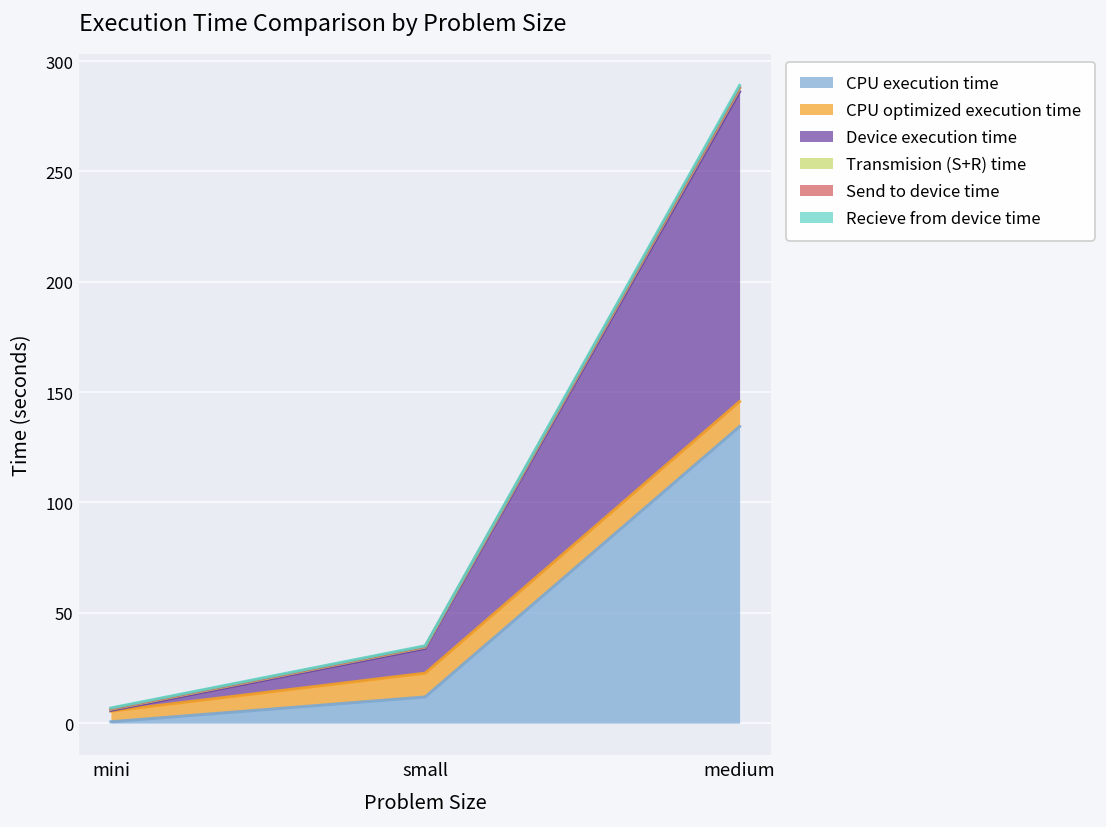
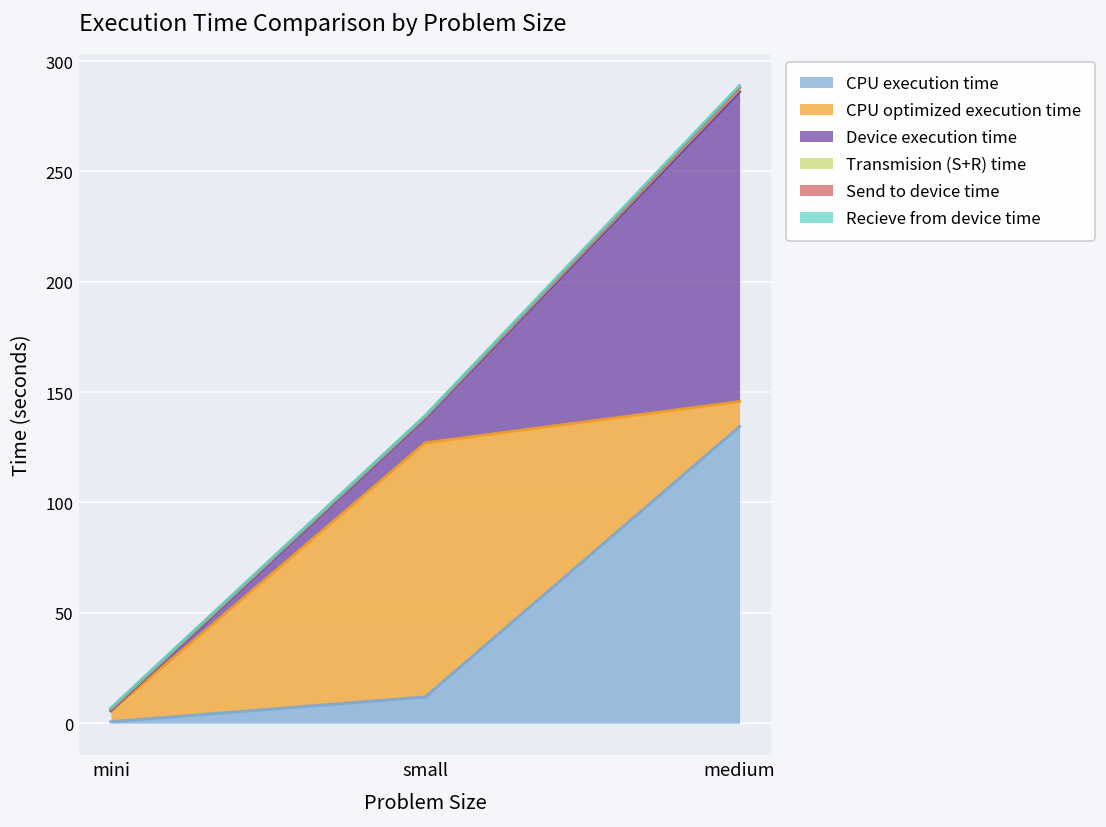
CPU optimized execution time, small: 11 -> 115
